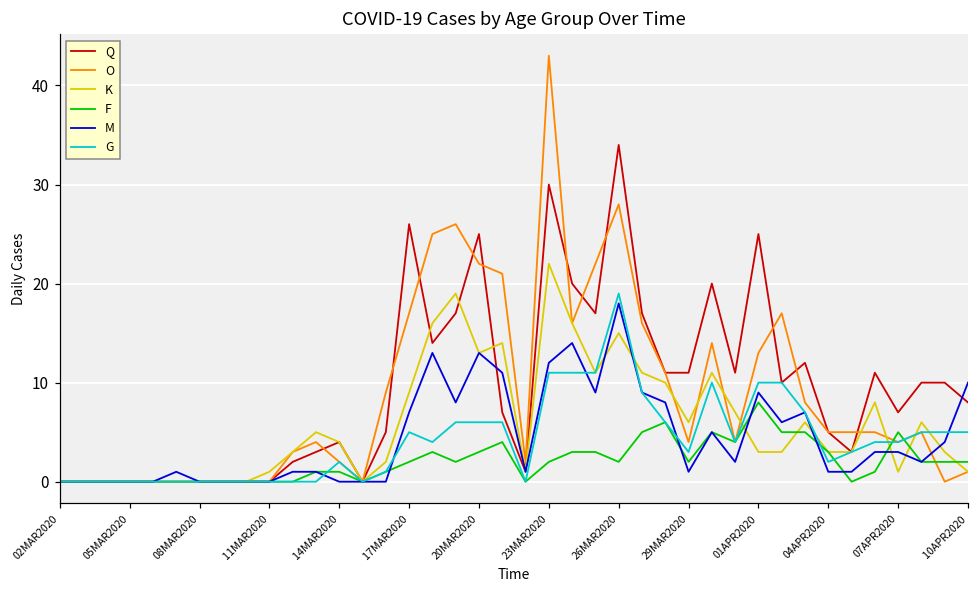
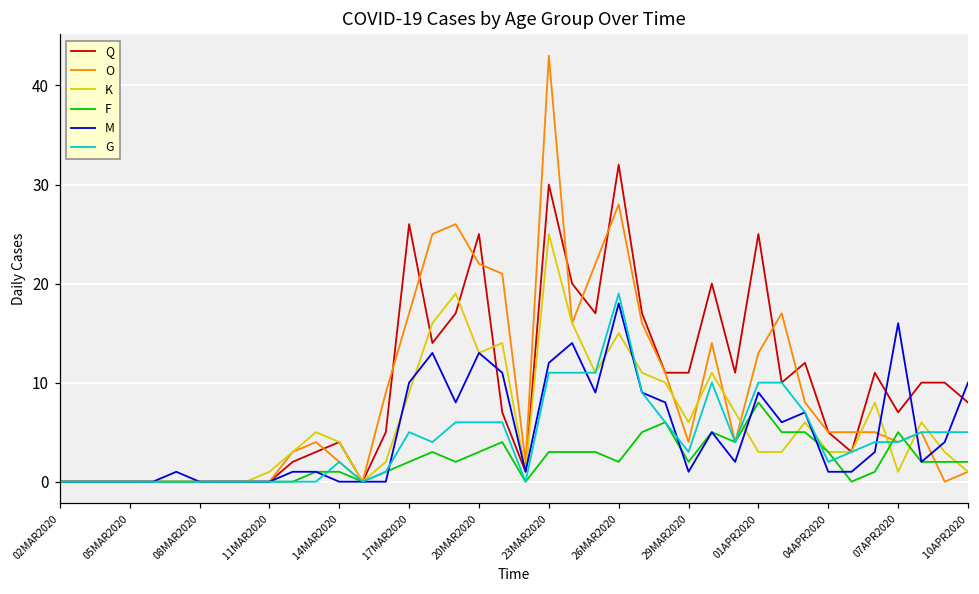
M, 17MAR2020: 7 -> 10
K, 23MAR2020: 22 -> 25
F, 23MAR2020: 2 -> 3
Q, 26MAR2020: 34 -> 32
M, 07APR2020: 3 -> 16
